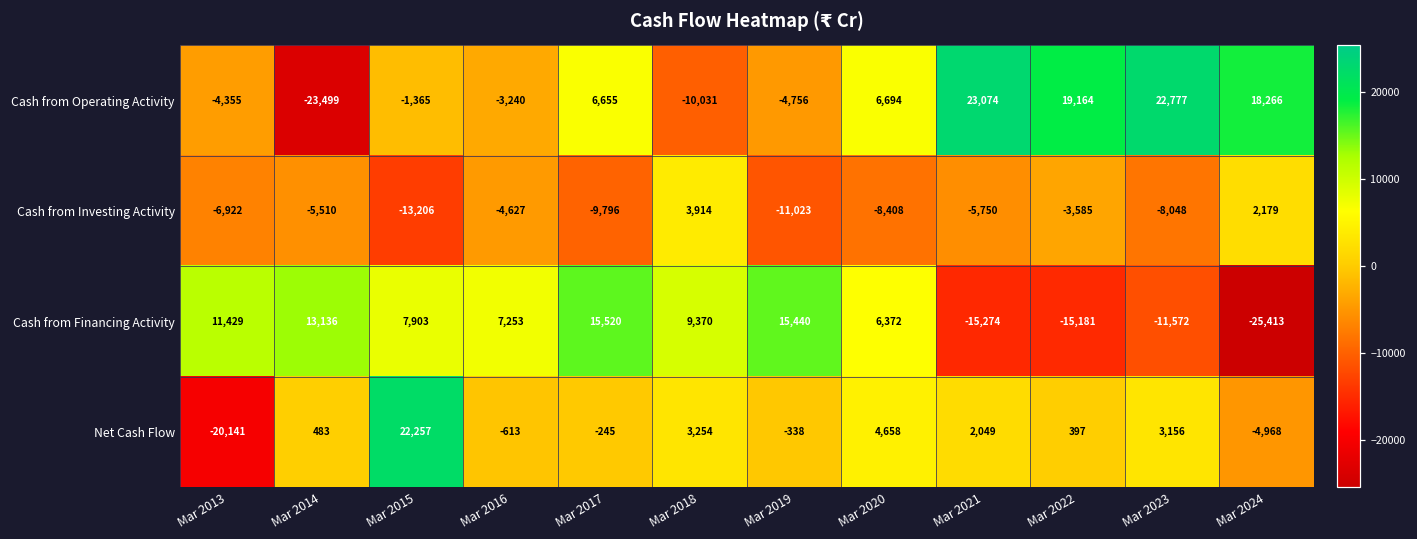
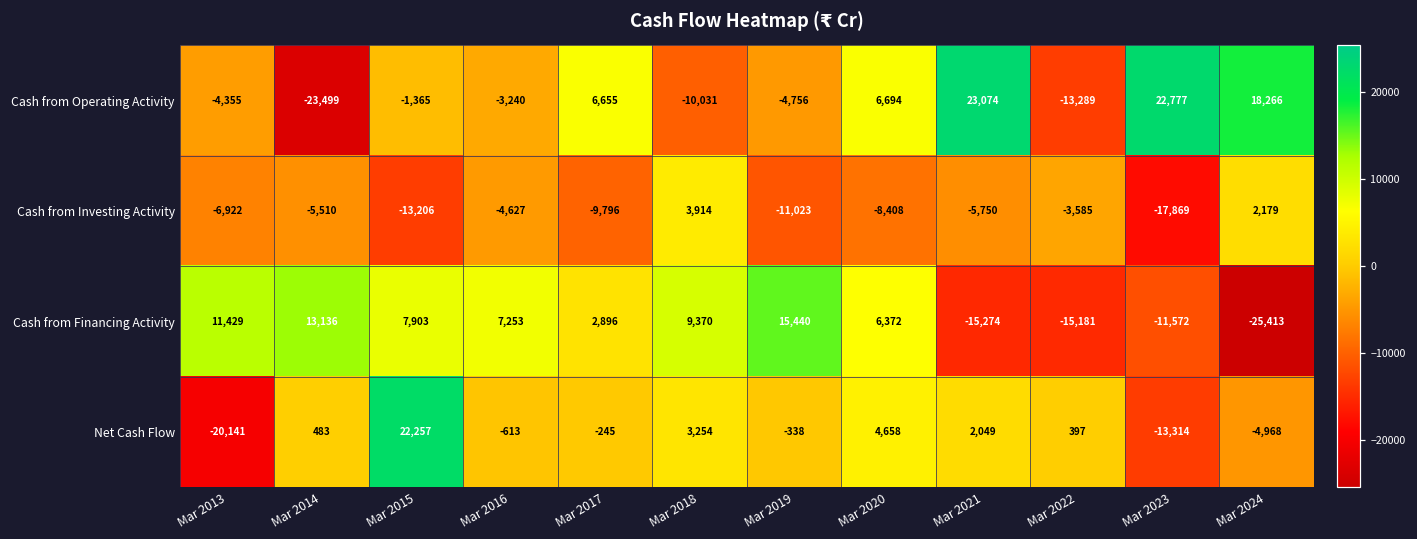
Cash from Operating Activity, Mar 2022: 19,164 -> -13,289
Cash from Investing Activity, Mar 2023: -8,048 -> -17,869
Cash from Financing Activity, Mar 2017: 15,520 -> 2,896
Net Cash Flow, Mar 2023: 3,156 -> -13,314
